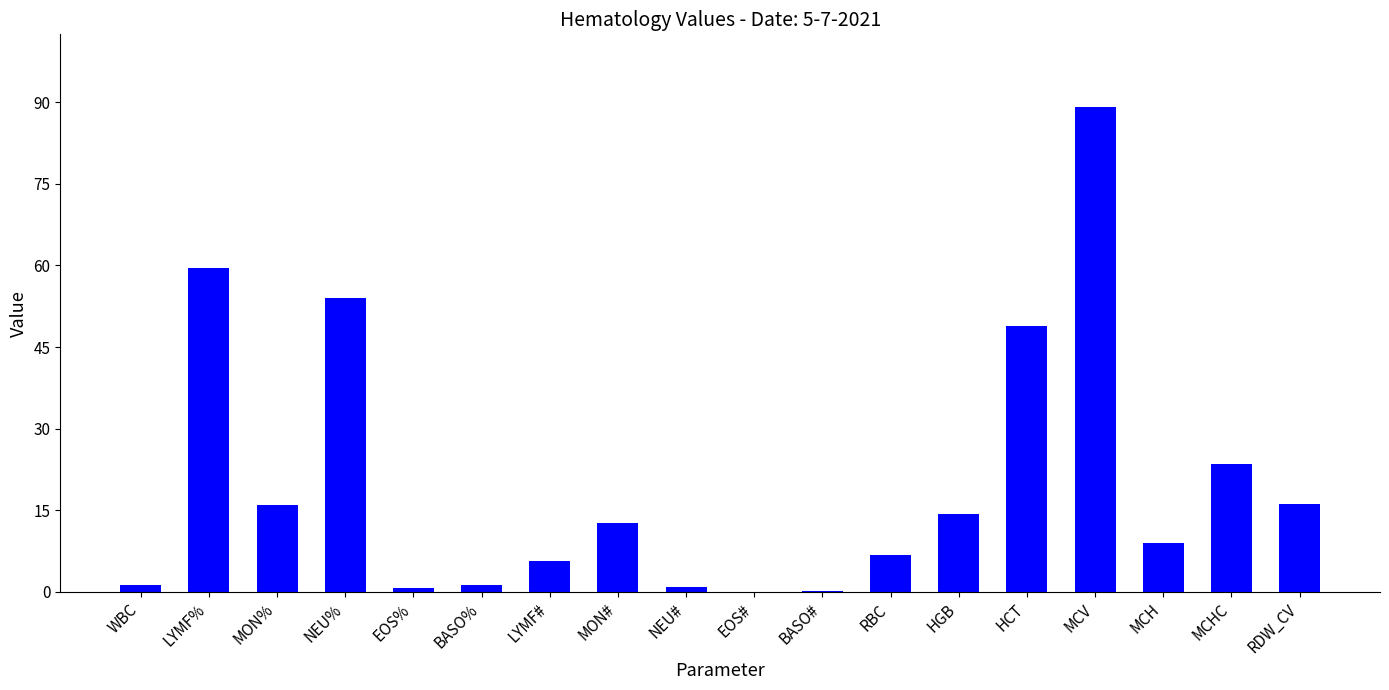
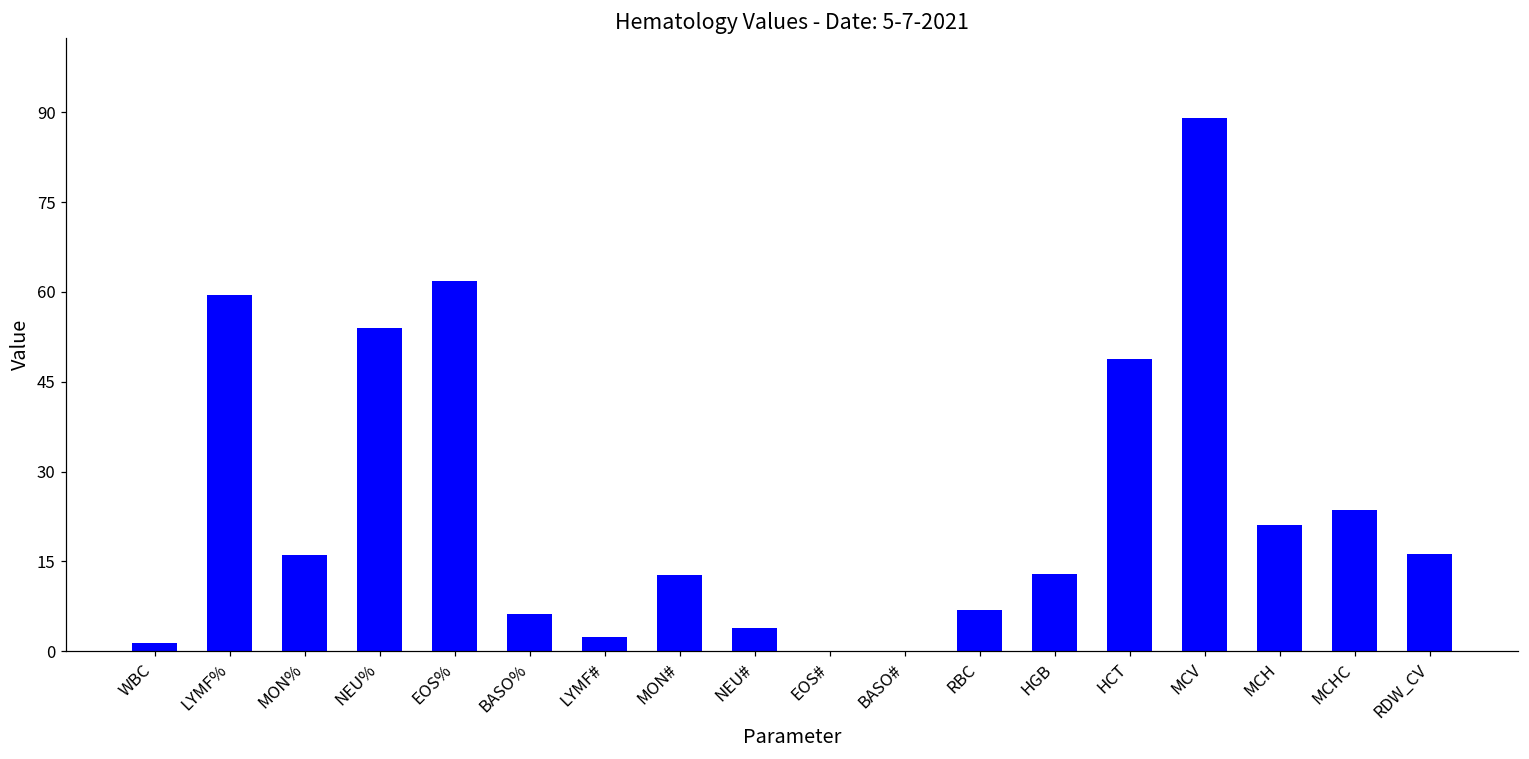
EOS%: 1 -> 62
BASO%: 1 -> 6
LYMF#: 6 -> 2
NEU#: 1 -> 4
HGB: 14 -> 13
MCH: 9 -> 21
